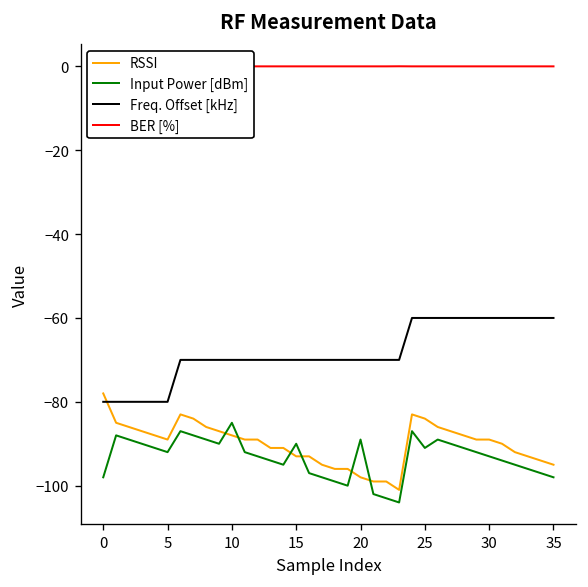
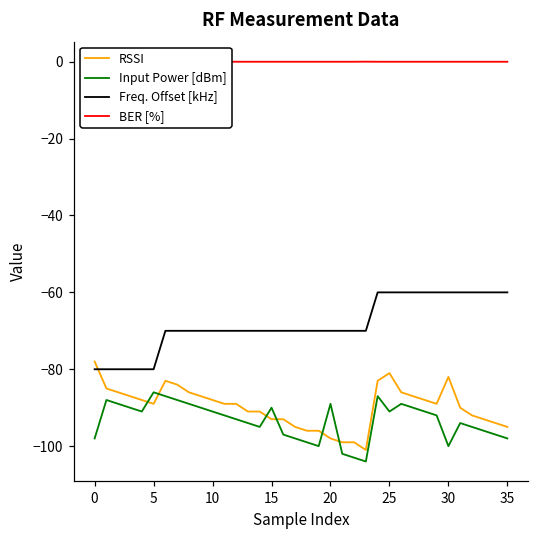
Input Power [dBm], 5: -92 -> -86
Input Power [dBm], 10: -85 -> -91
RSSI, 25: -84 -> -81
RSSI, 30: -89 -> -82
Input Power [dBm], 30: -93 -> -100
